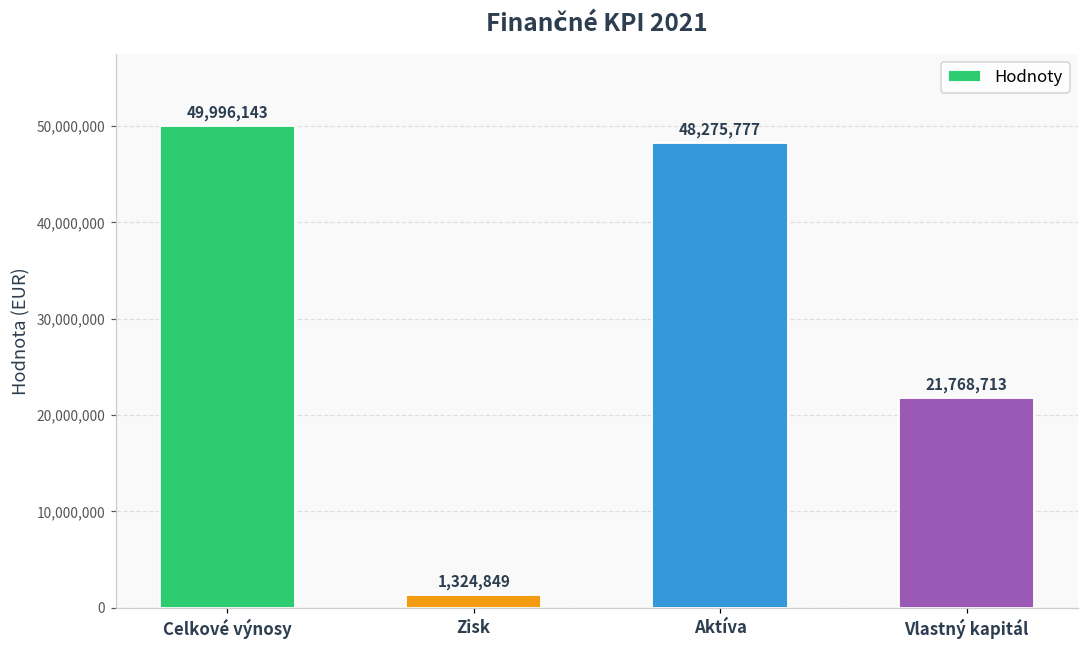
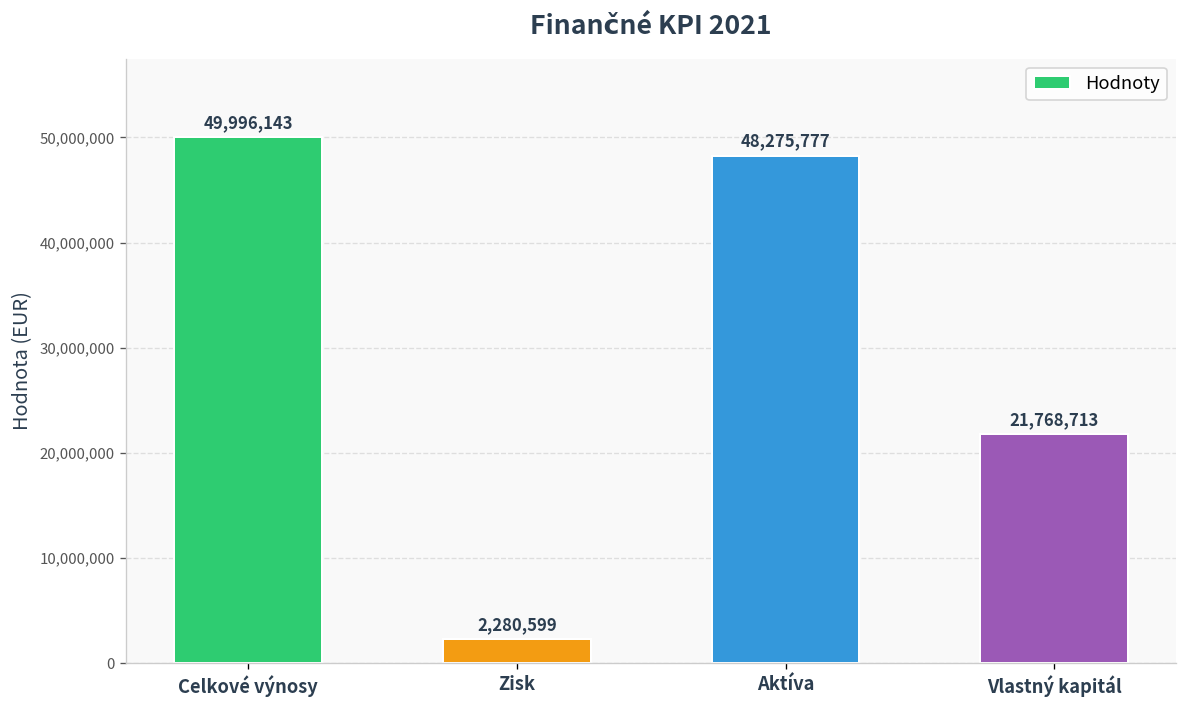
Zisk: 1,324,849 -> 2,280,599
